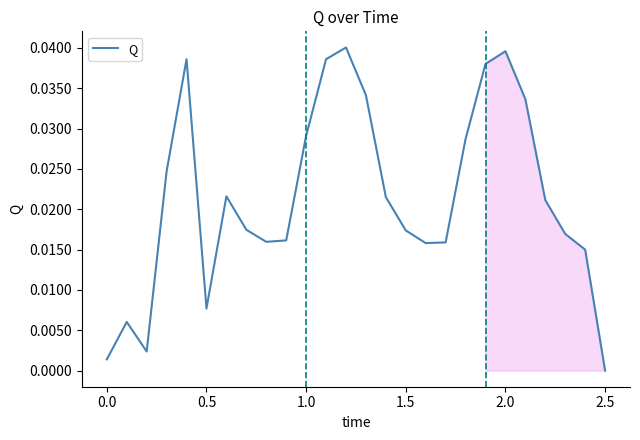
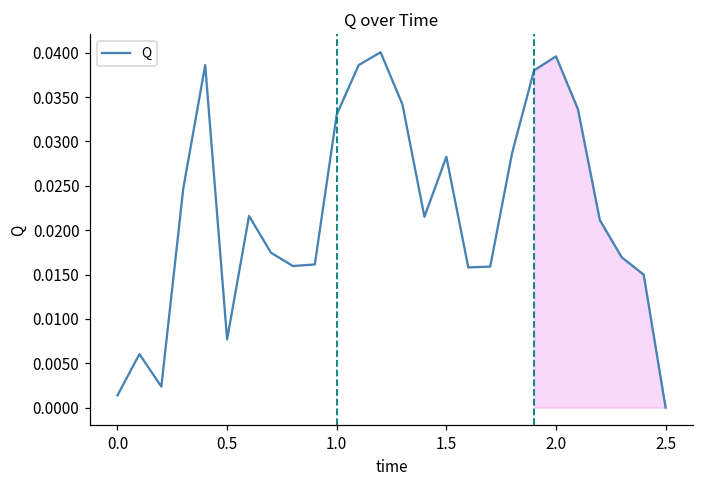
Q, 1.0: 0.029 -> 0.033
Q, 1.5: 0.017 -> 0.028
